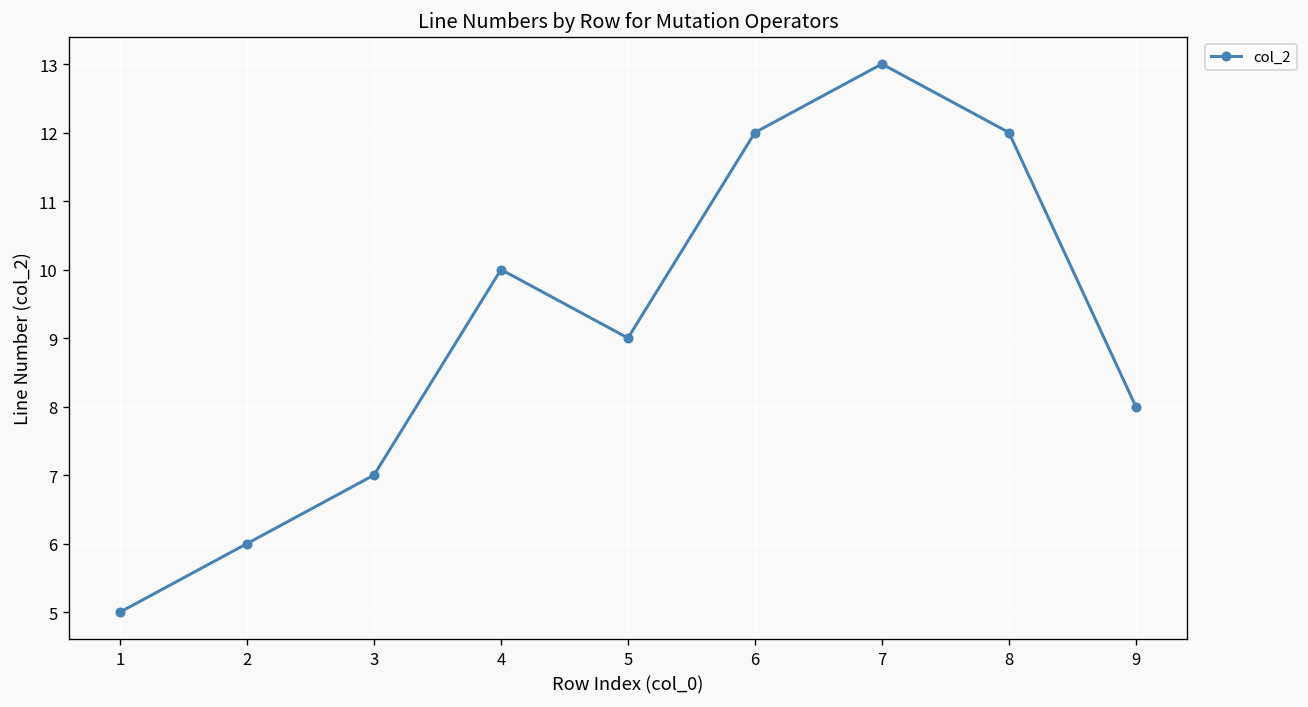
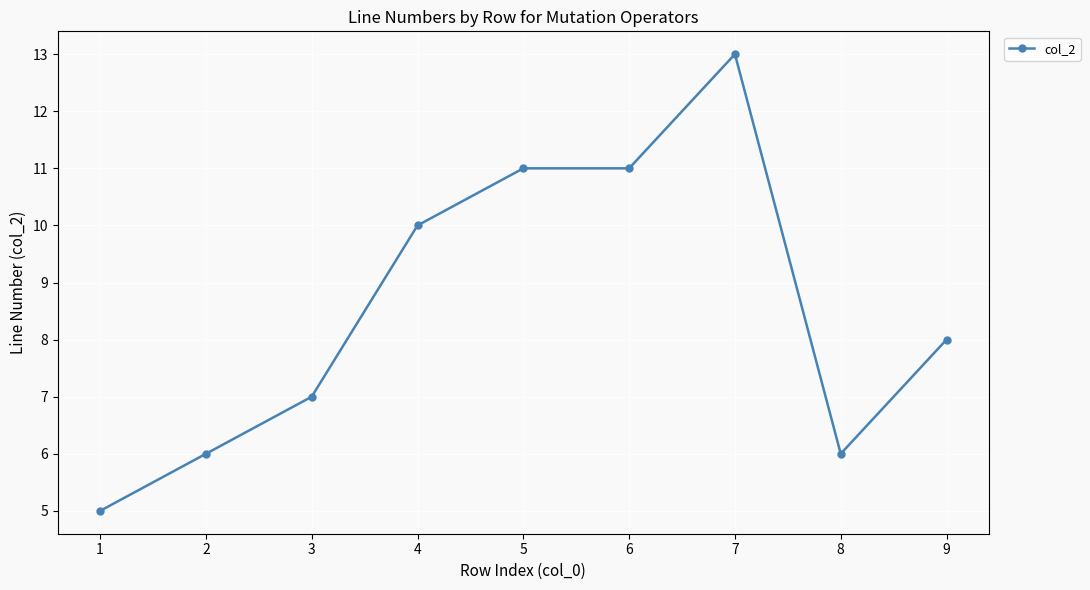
5: 9 -> 11
6: 12 -> 11
8: 12 -> 6
